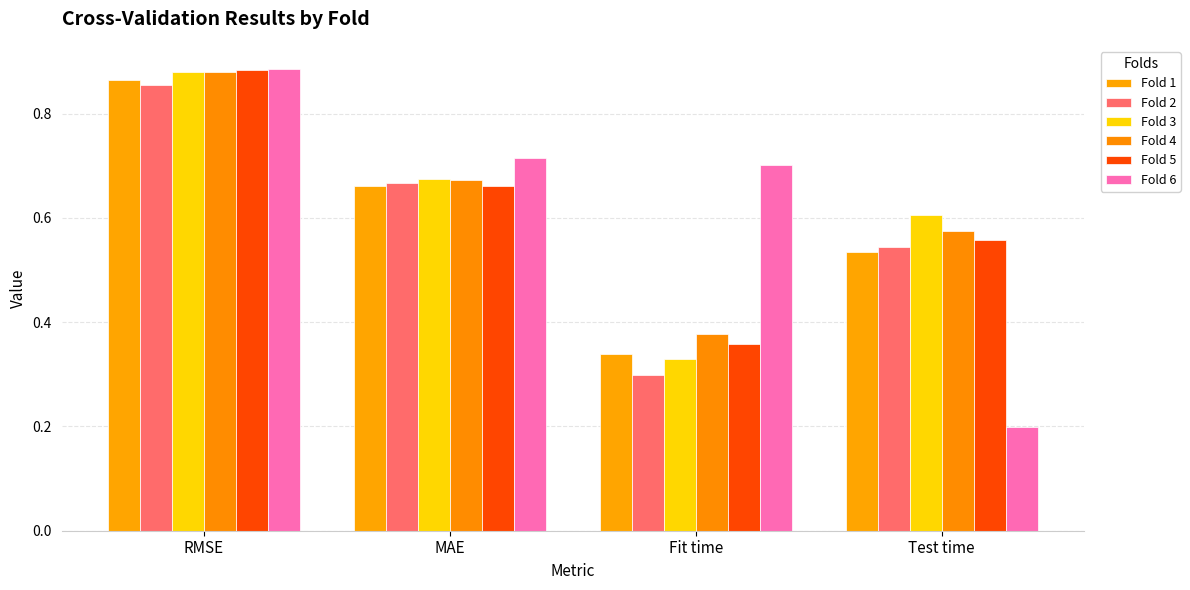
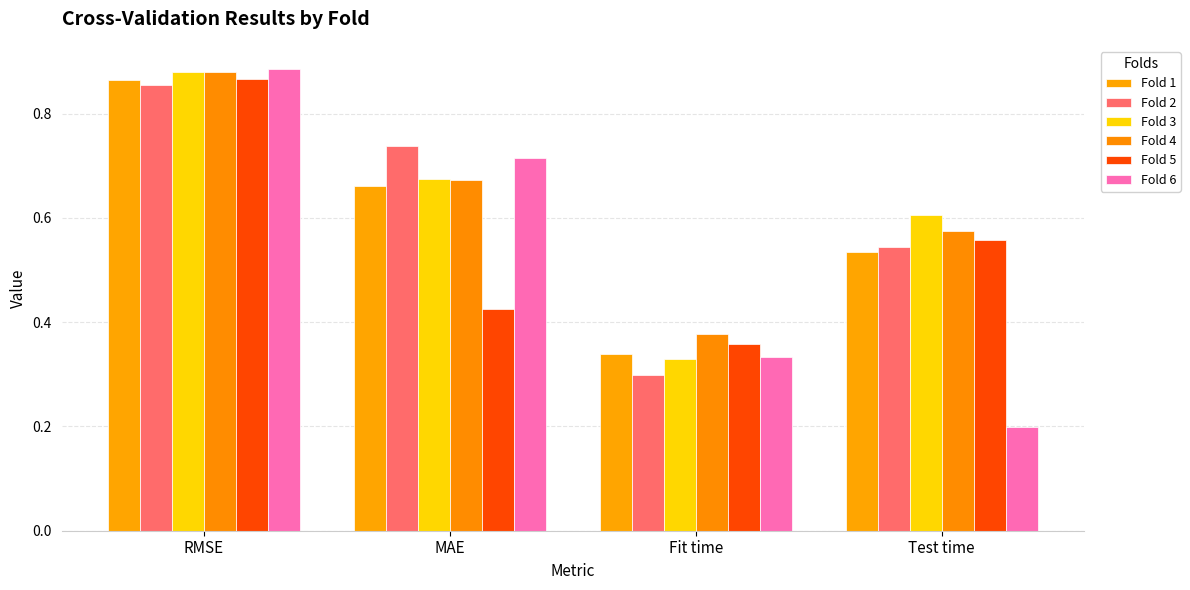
Fold 5, RMSE: 0.88 -> 0.87
Fold 2, MAE: 0.67 -> 0.74
Fold 5, MAE: 0.66 -> 0.42
Fold 6, Fit time: 0.70 -> 0.33
